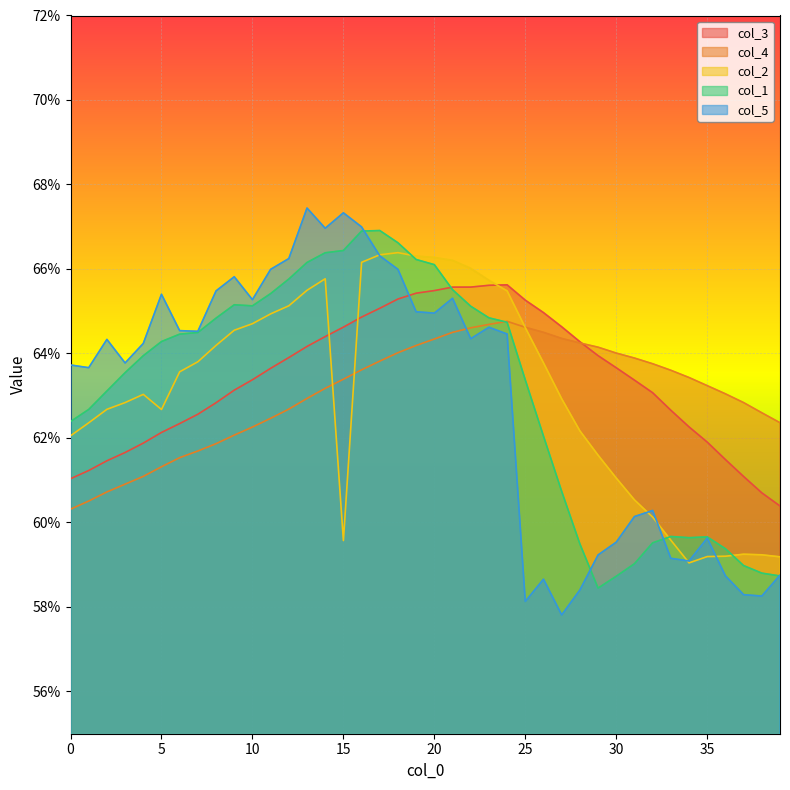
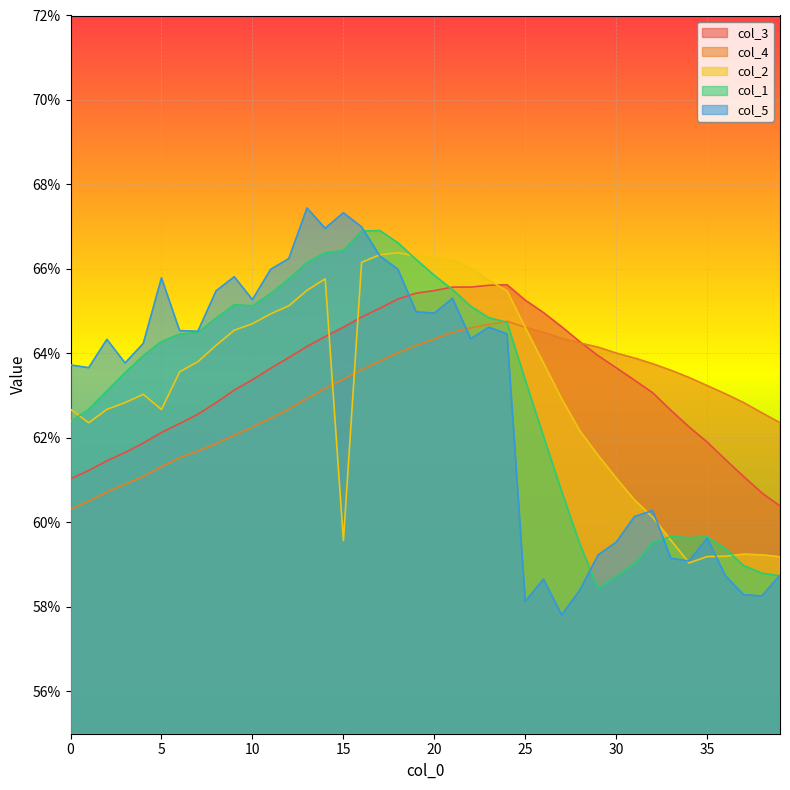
col_2, 0: 62.1% -> 62.7%
col_5, 5: 65.4% -> 65.8%
col_1, 20: 66.1% -> 65.8%
